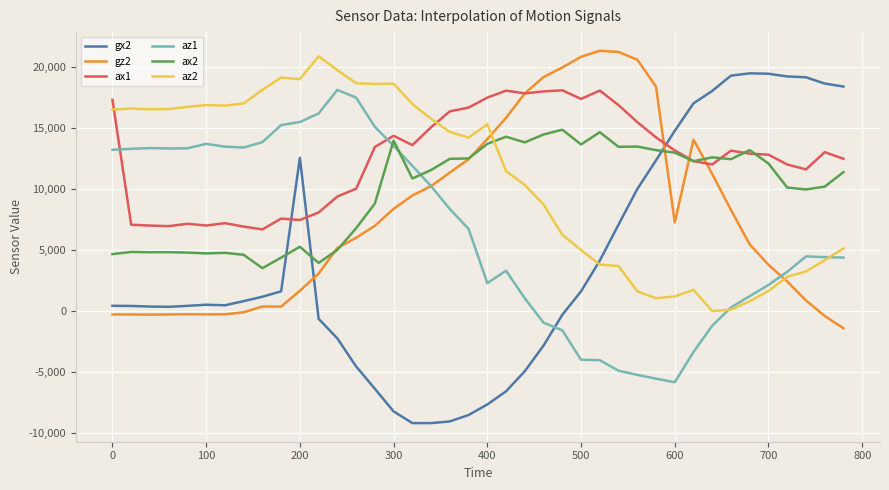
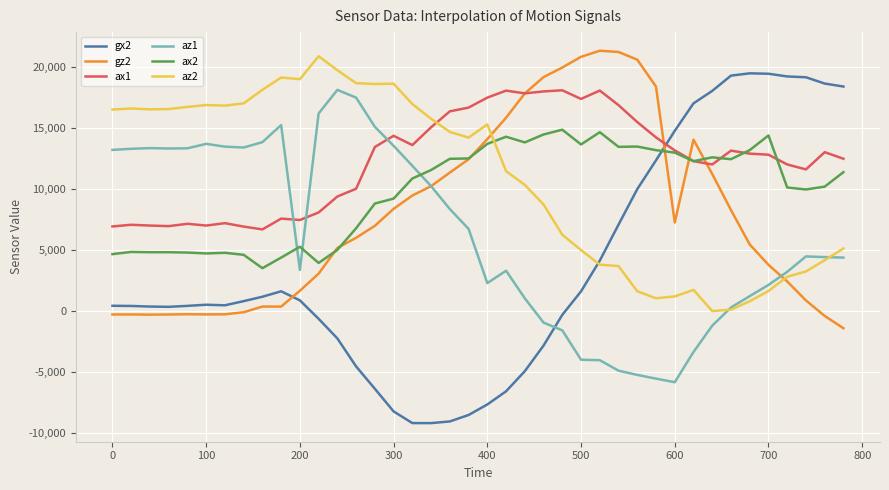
ax1, 0: 17,300 -> 6,900
gx2, 200: 12,500 -> 800
az1, 200: 15,500 -> 3,300
ax2, 300: 13,900 -> 9,200
ax2, 700: 12,100 -> 14,400
